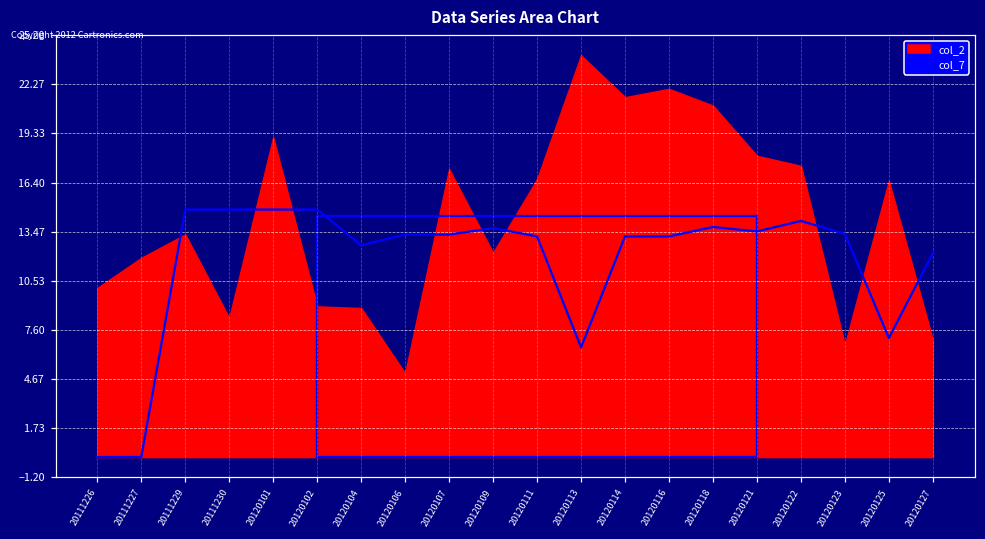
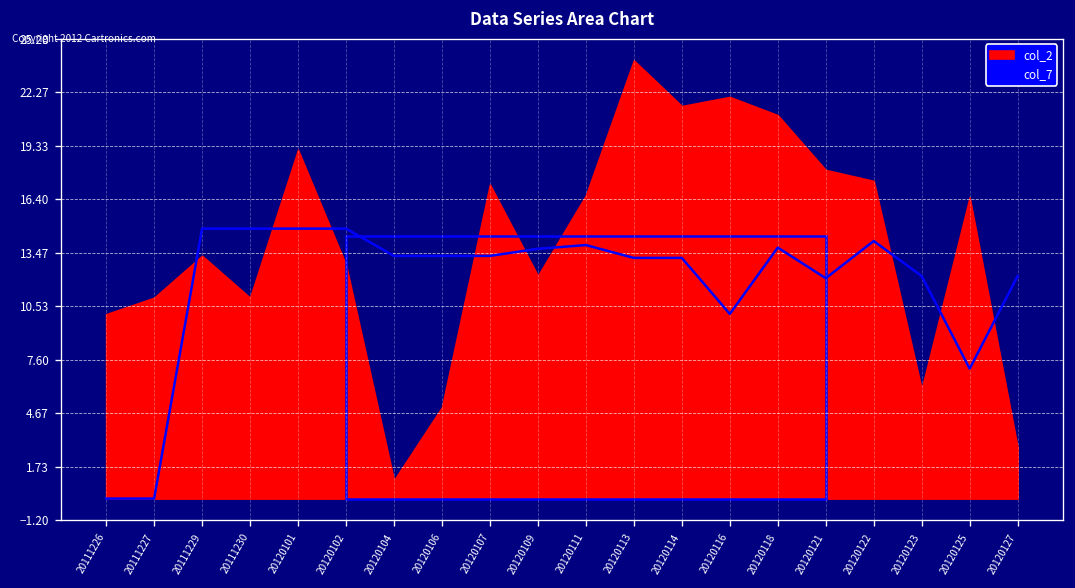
col_2, 20111227: 11.9 -> 11.0
col_2, 20111230: 8.3 -> 11.0
col_2, 20120102: 9.0 -> 12.8
col_7, 20120104: 12.7 -> 13.3
col_2, 20120104: 8.9 -> 1.0
col_7, 20120111: 13.2 -> 13.9
col_7, 20120113: 6.6 -> 13.2
col_7, 20120116: 13.2 -> 10.1
col_7, 20120121: 13.5 -> 12.1
col_7, 20120123: 13.3 -> 12.2
col_2, 20120123: 6.7 -> 6.0
col_2, 20120127: 7.0 -> 2.8
